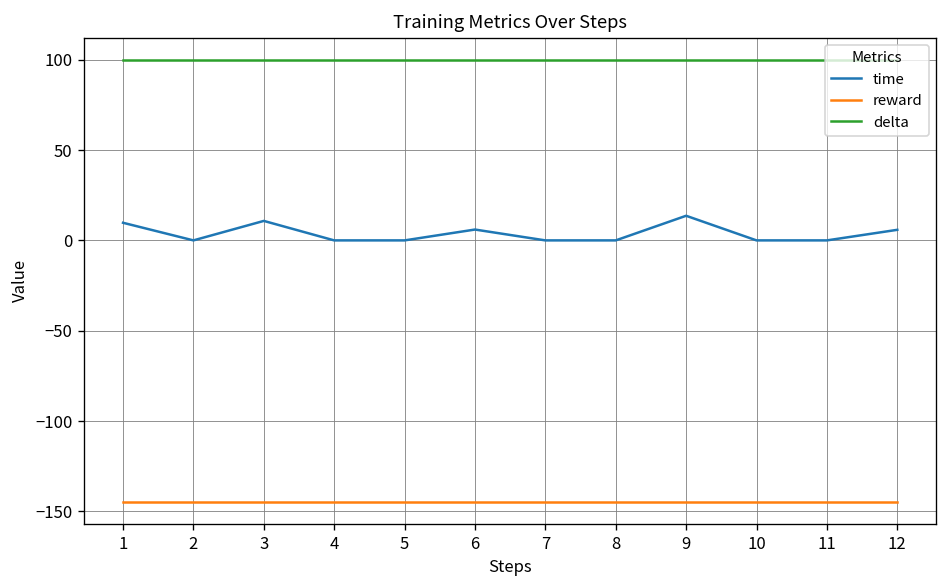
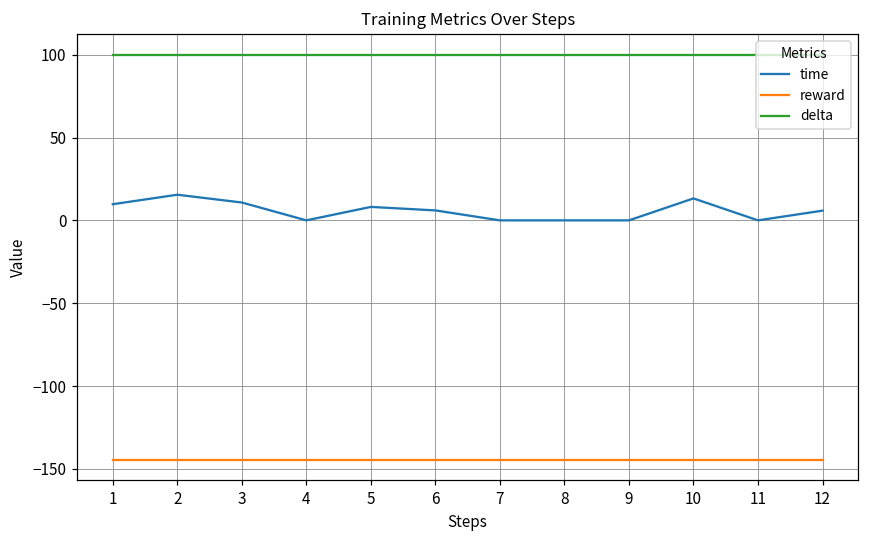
time, 2: 0 -> 15
time, 5: 0 -> 8
time, 9: 14 -> 0
time, 10: 0 -> 13
